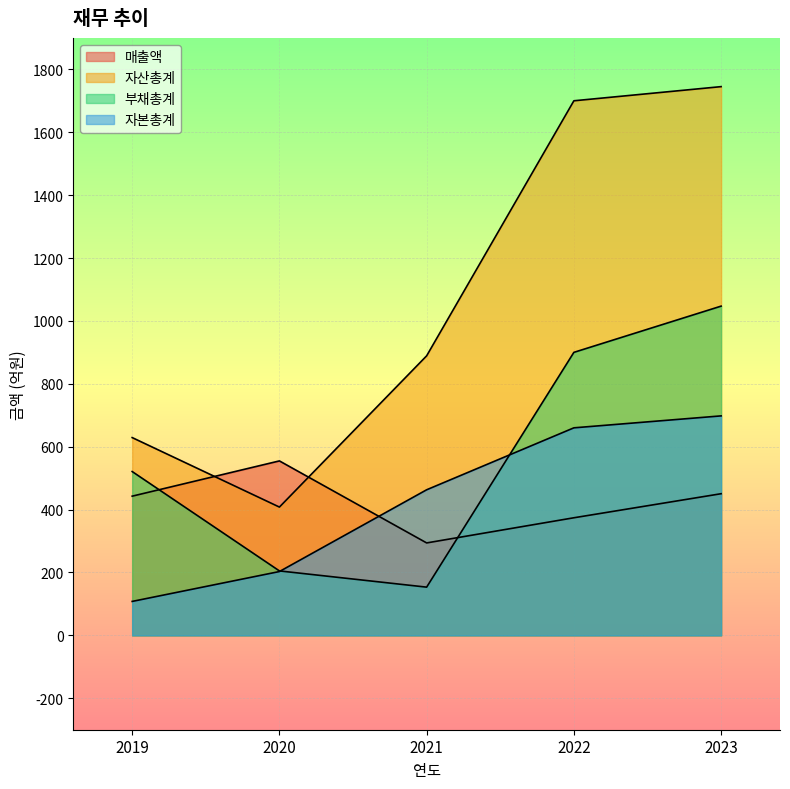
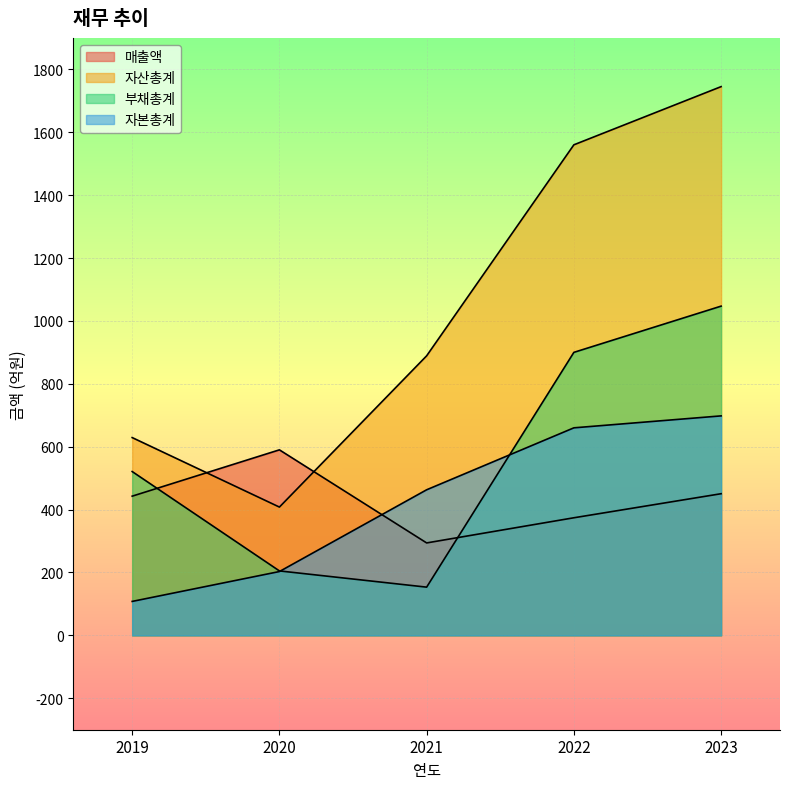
매출액, 2020: 550 -> 590
자산총계, 2022: 1700 -> 1560
